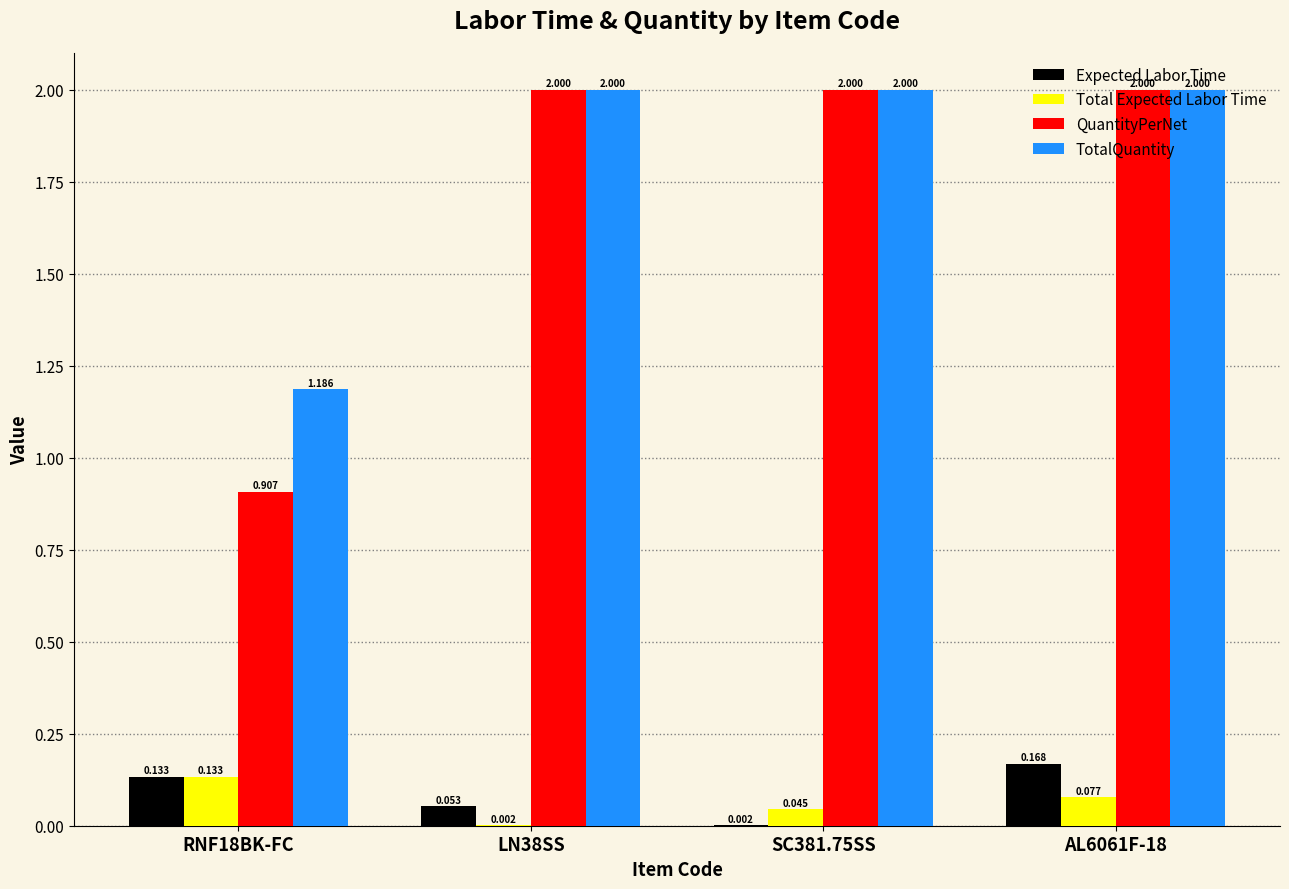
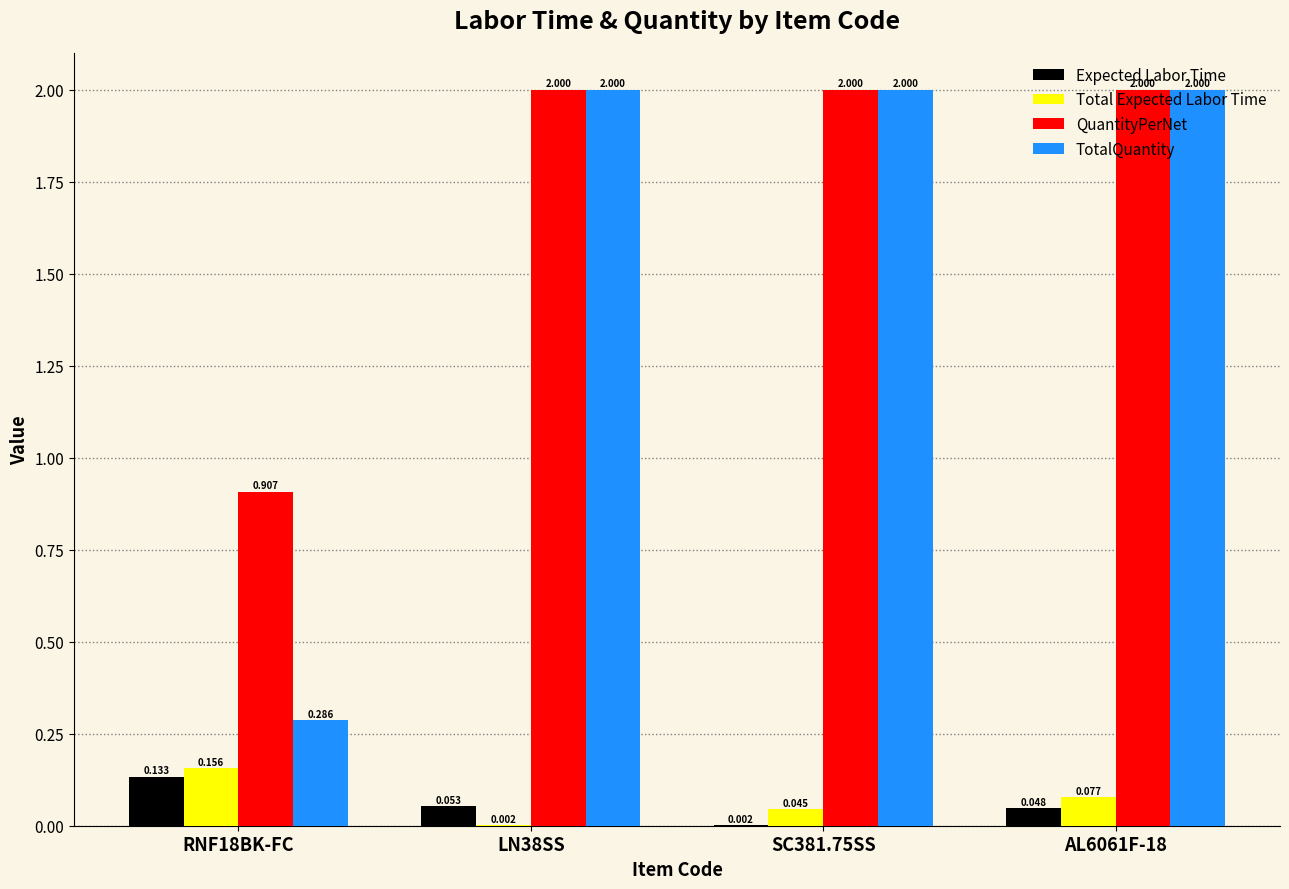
Total Expected Labor Time, RNF18BK-FC: 0.133 -> 0.156
TotalQuantity, RNF18BK-FC: 1.186 -> 0.286
Expected Labor Time, AL6061F-18: 0.168 -> 0.048
